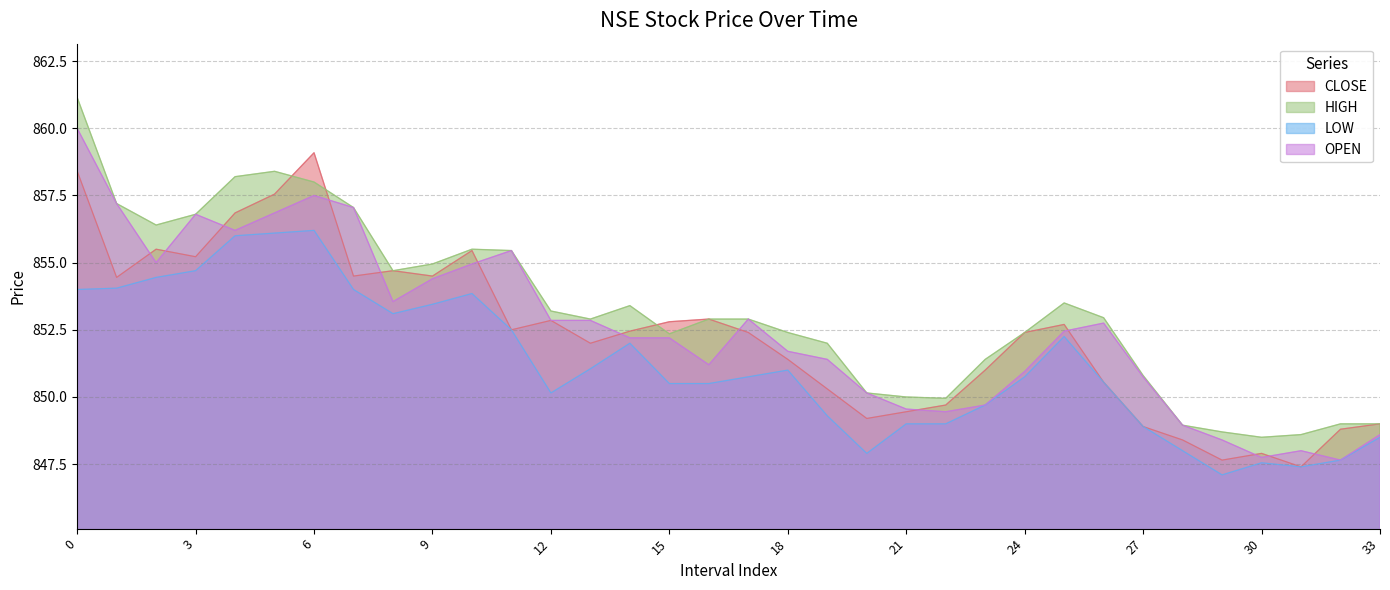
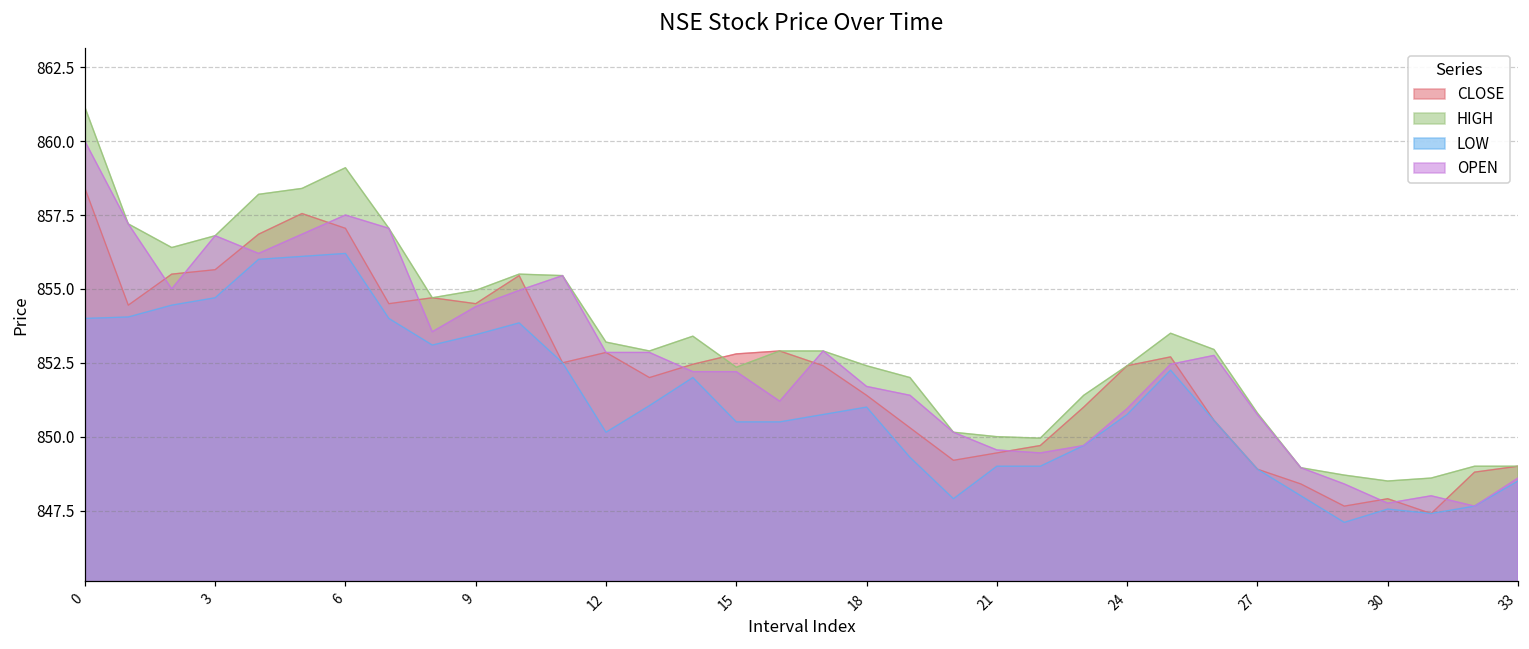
CLOSE, 3: 855.2 -> 855.7
CLOSE, 6: 859.1 -> 857.1
HIGH, 6: 858.0 -> 859.1
